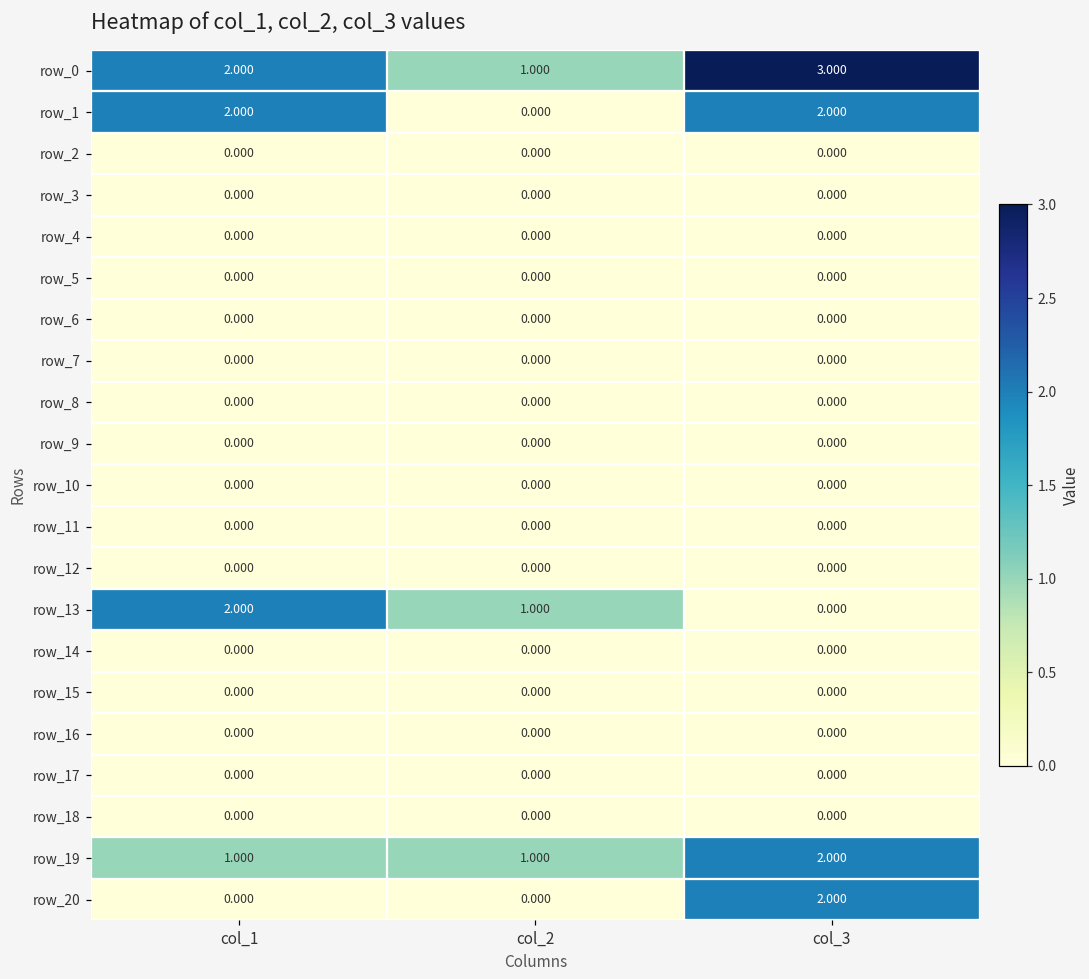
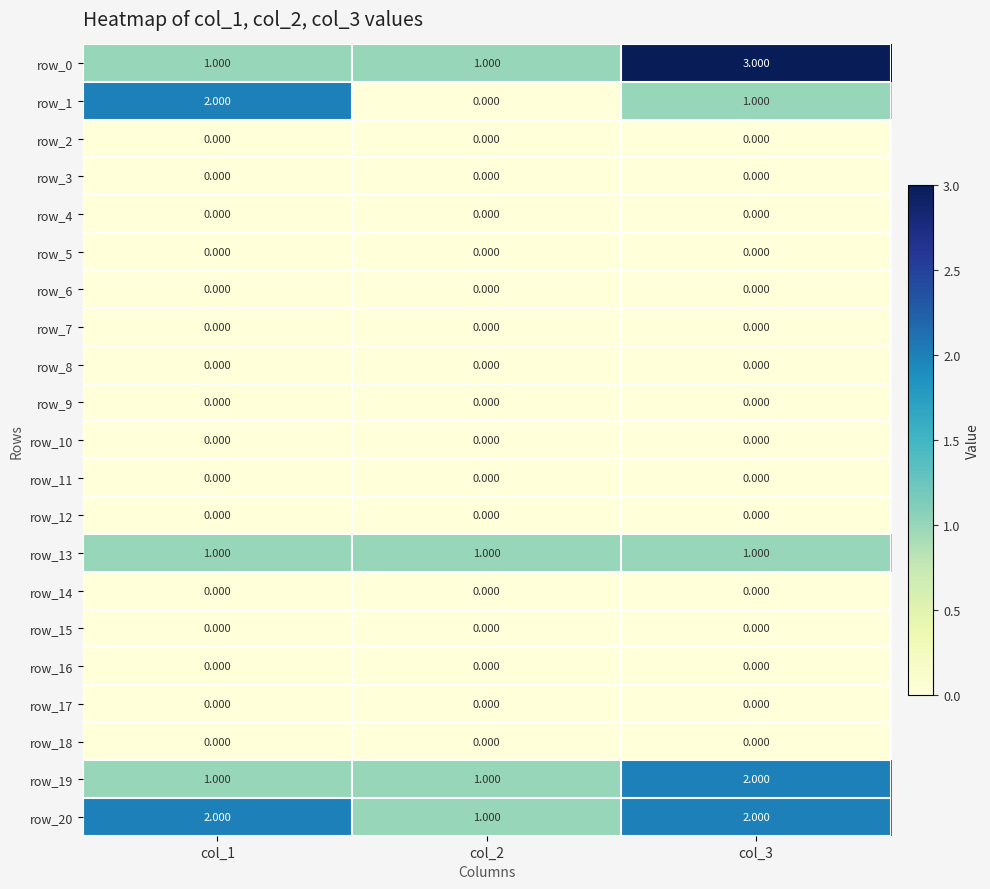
row_0, col_1: 2.000 -> 1.000
row_1, col_3: 2.000 -> 1.000
row_13, col_1: 2.000 -> 1.000
row_13, col_3: 0.000 -> 1.000
row_20, col_1: 0.000 -> 2.000
row_20, col_2: 0.000 -> 1.000
